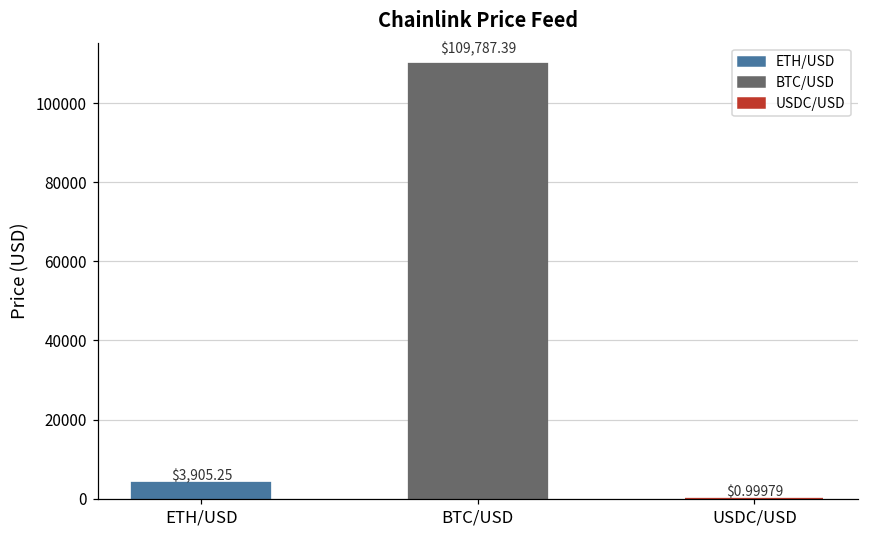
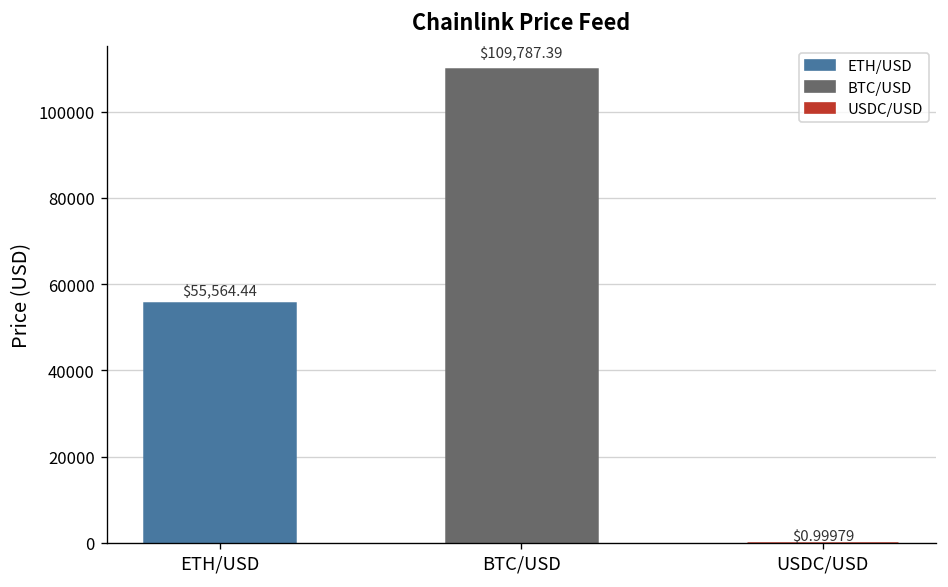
ETH/USD: $3,905.25 -> $55,564.44
